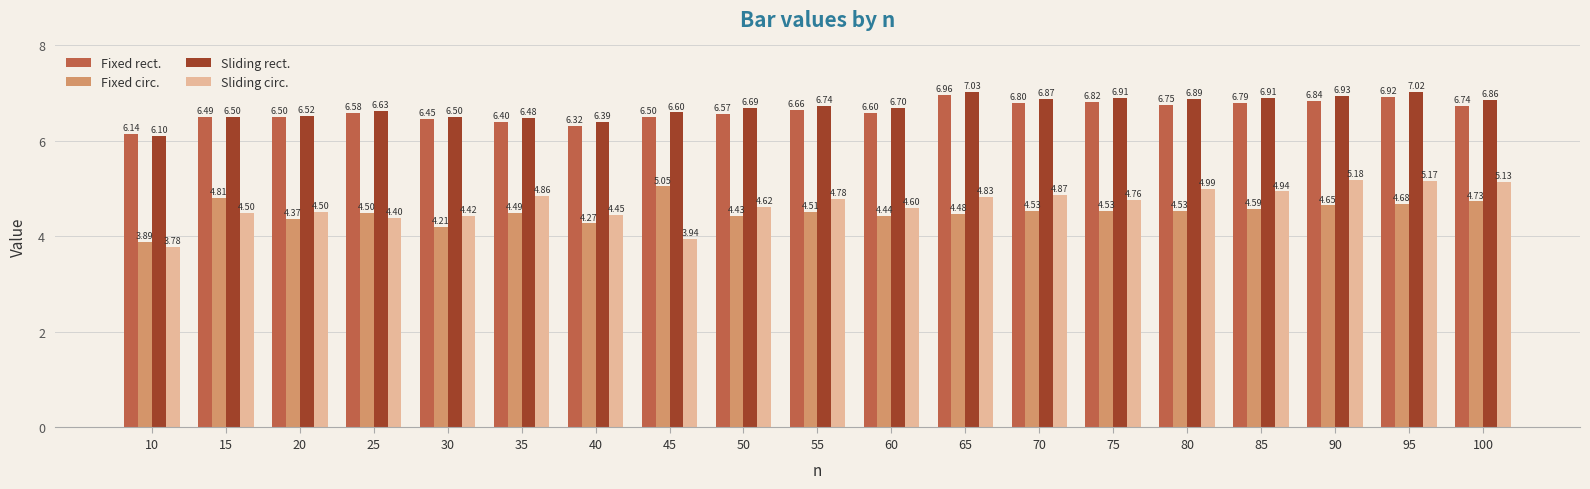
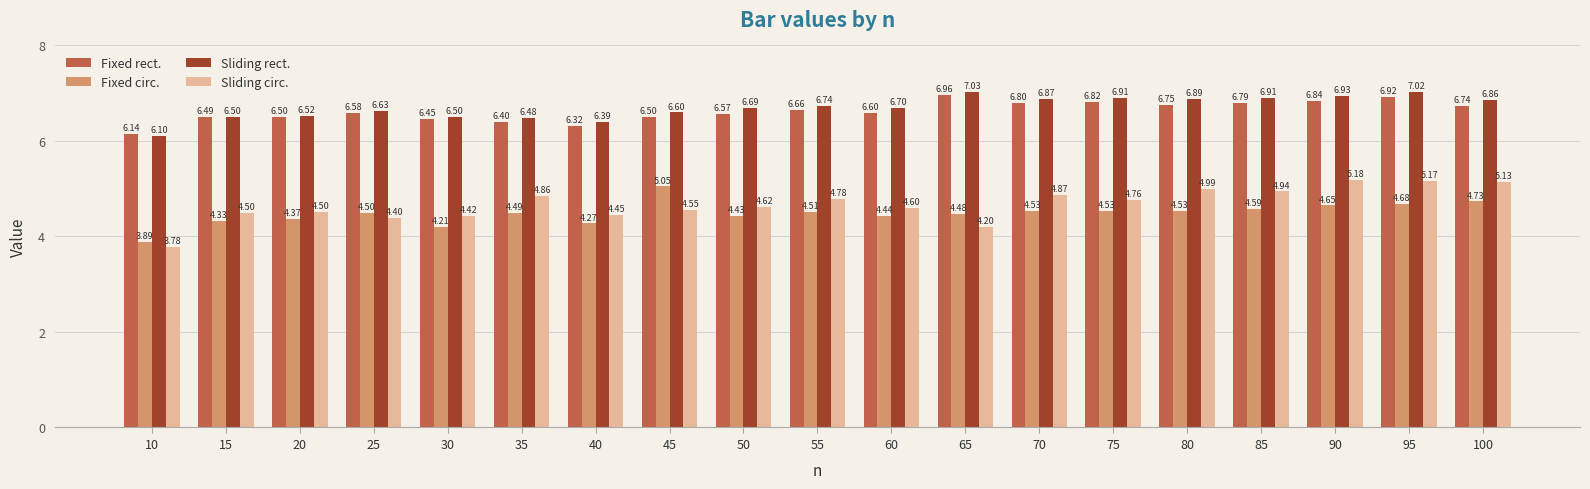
Fixed circ., 15: 4.81 -> 4.33
Sliding circ., 45: 3.94 -> 4.55
Sliding circ., 65: 4.83 -> 4.20
